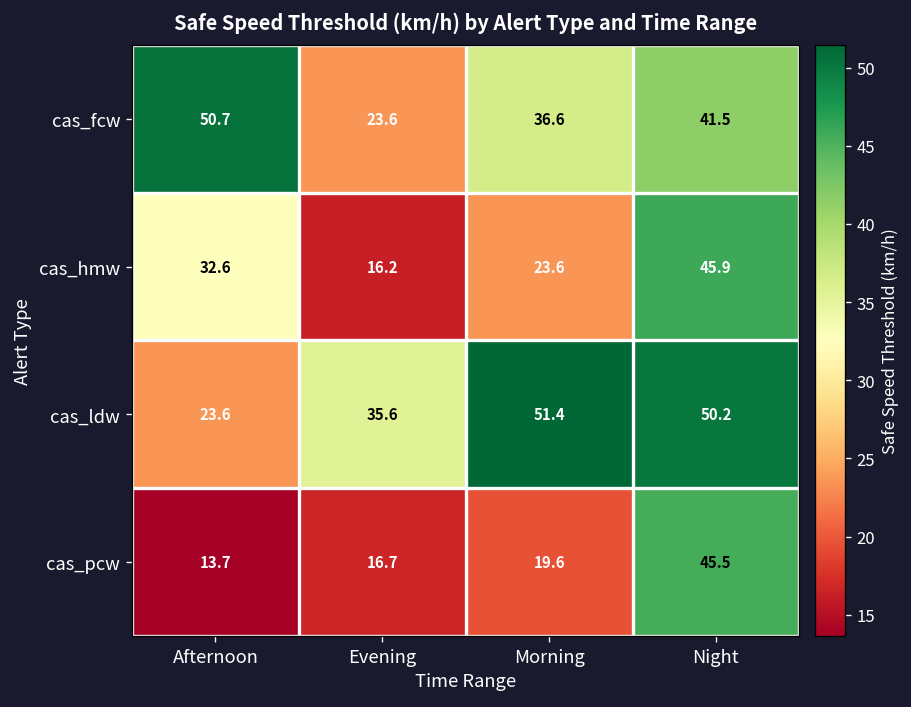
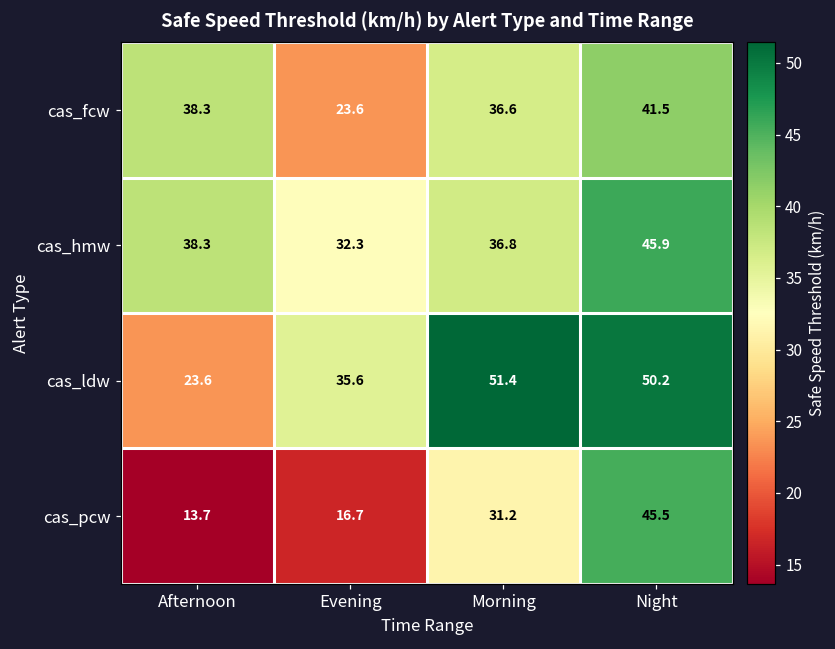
cas_fcw, Afternoon: 50.7 -> 38.3
cas_hmw, Afternoon: 32.6 -> 38.3
cas_hmw, Evening: 16.2 -> 32.3
cas_hmw, Morning: 23.6 -> 36.8
cas_pcw, Morning: 19.6 -> 31.2
